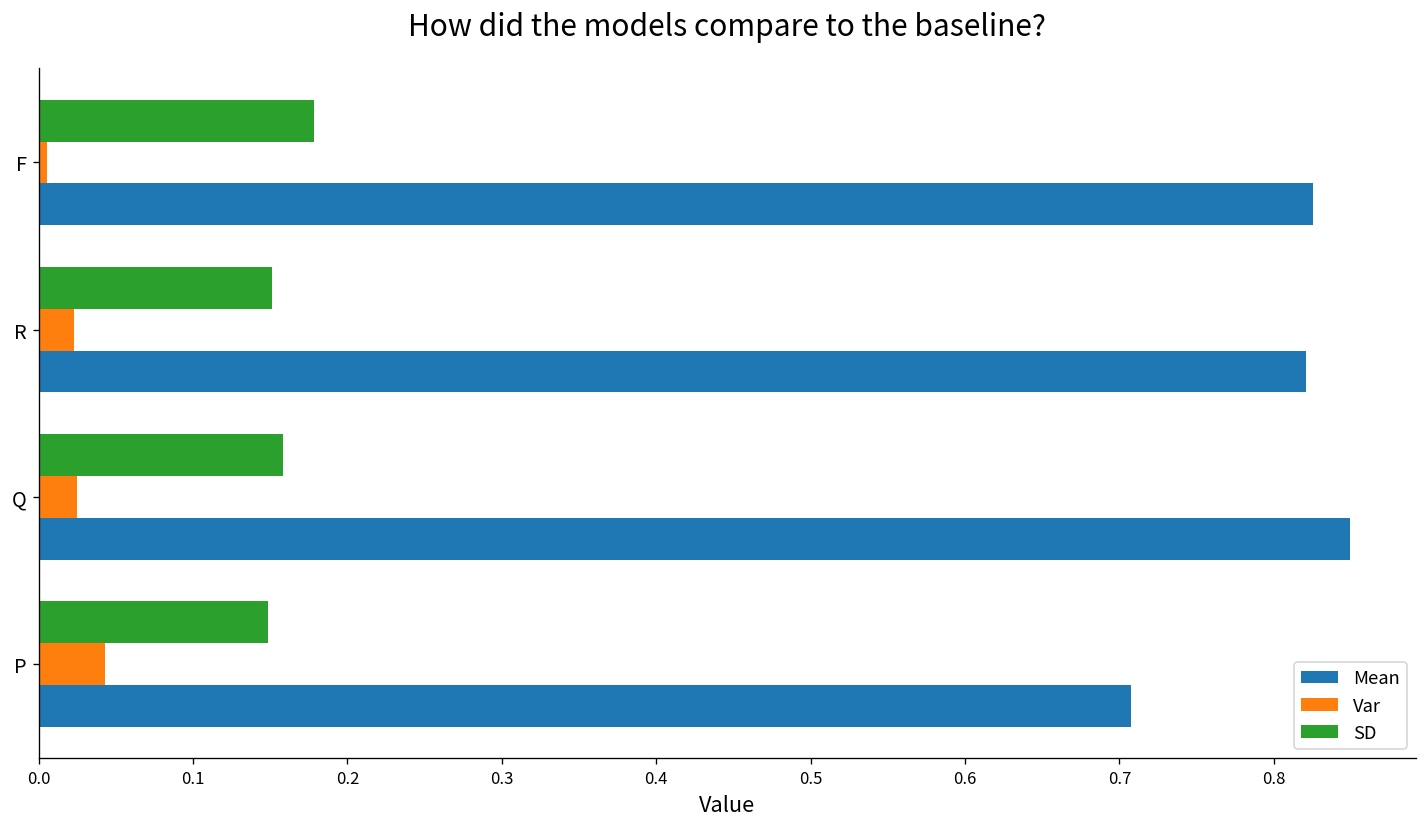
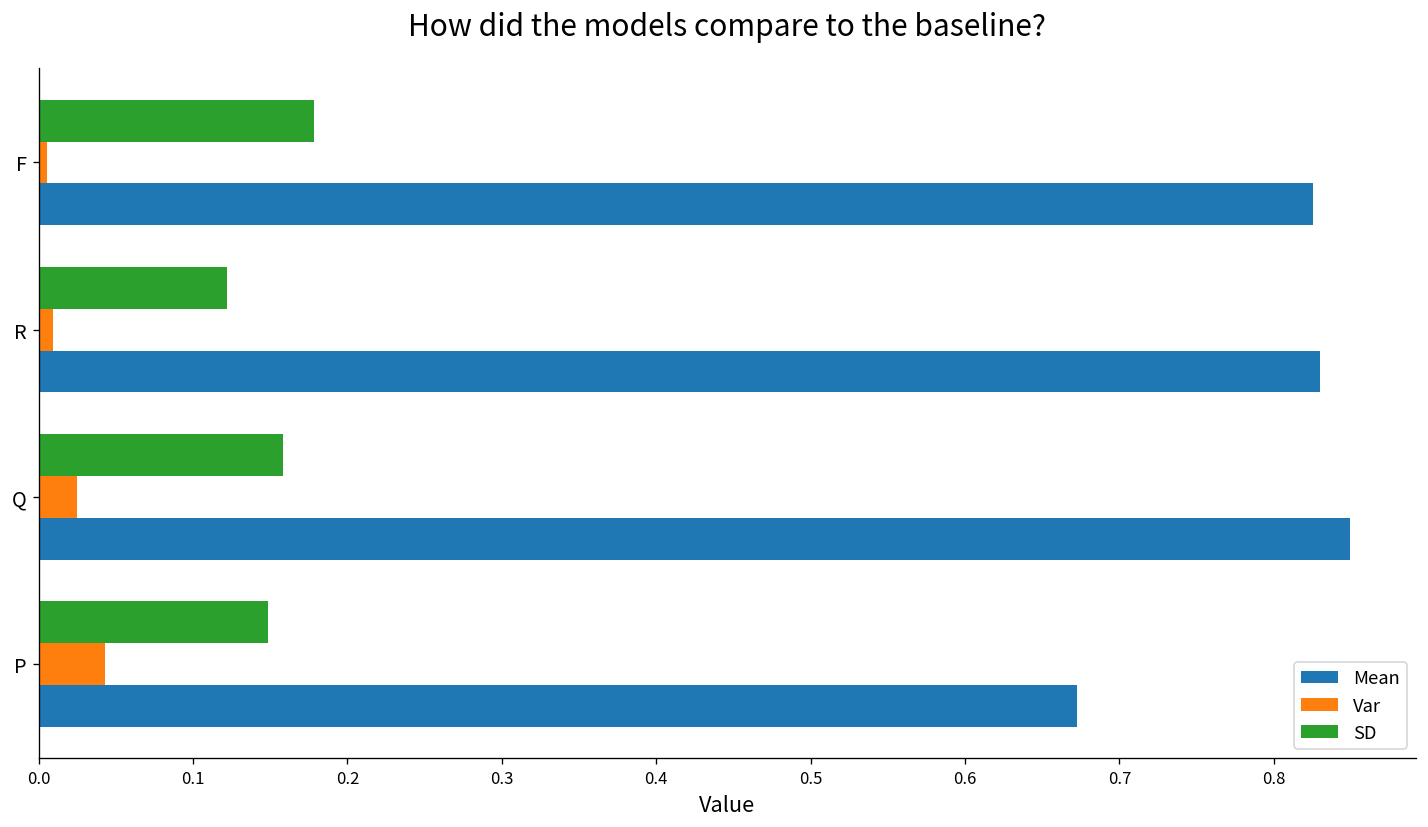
SD, R: 0.151 -> 0.122
Var, R: 0.023 -> 0.009
Mean, R: 0.821 -> 0.830
Mean, P: 0.708 -> 0.672
